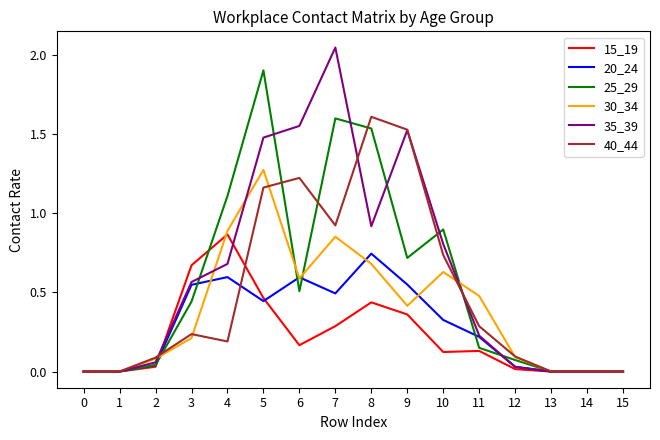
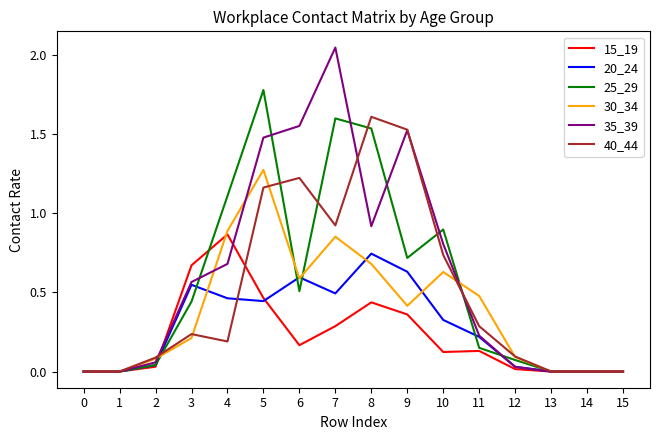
20_24, 4: 0.60 -> 0.46
25_29, 5: 1.90 -> 1.78
20_24, 9: 0.55 -> 0.63
